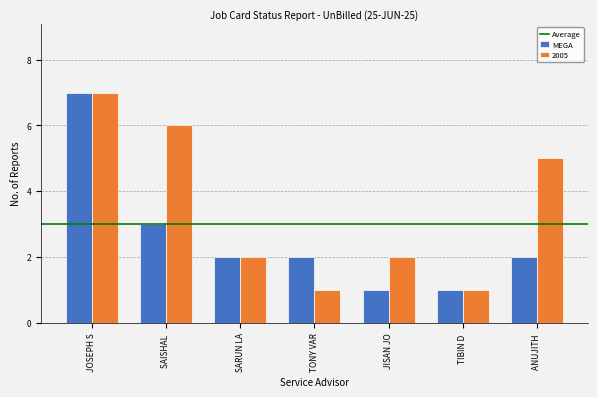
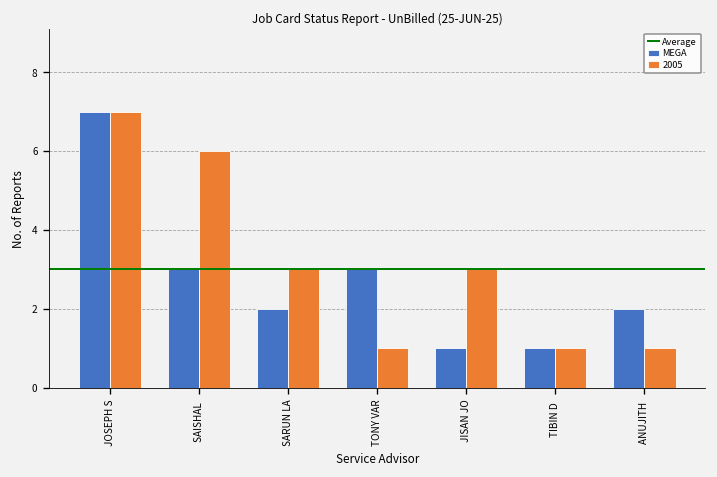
2005, SARUN LA: 2 -> 3
MEGA, TONY VAR: 2 -> 3
2005, JISAN JO: 2 -> 3
2005, ANUJITH: 5 -> 1
